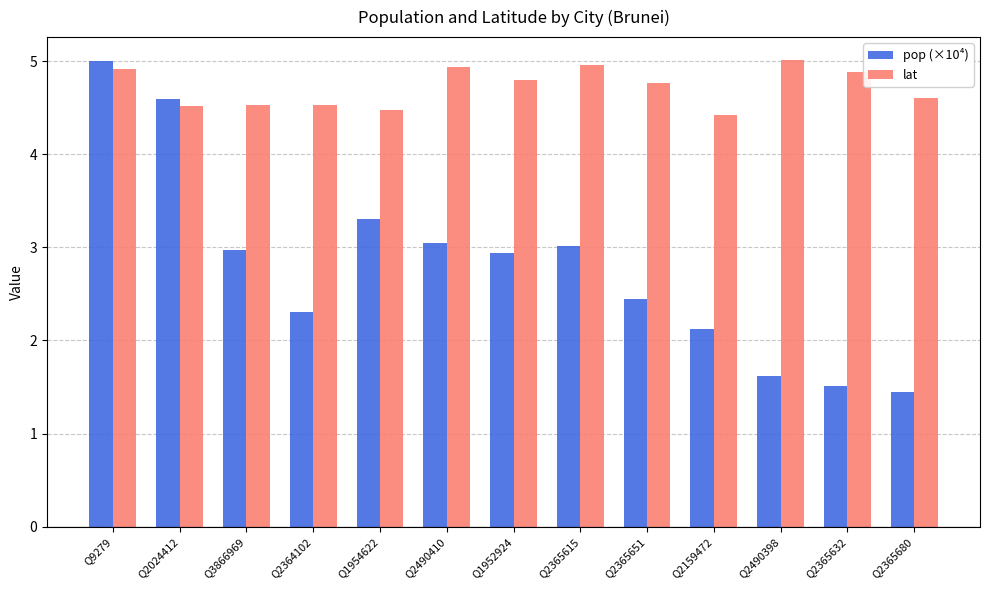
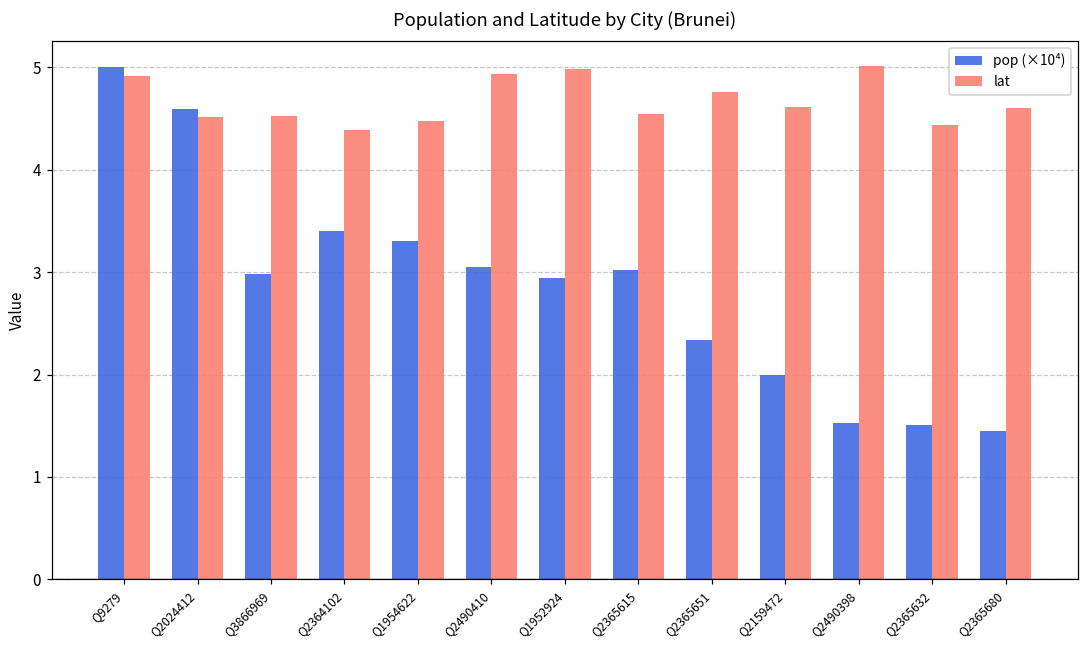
pop (×10⁴), Q2364102: 2.3 -> 3.4
lat, Q2364102: 4.5 -> 4.4
lat, Q1952924: 4.8 -> 5.0
lat, Q2365615: 5.0 -> 4.5
pop (×10⁴), Q2365651: 2.4 -> 2.3
pop (×10⁴), Q2159472: 2.1 -> 2.0
lat, Q2159472: 4.4 -> 4.6
pop (×10⁴), Q2490398: 1.6 -> 1.5
lat, Q2365632: 4.9 -> 4.4
